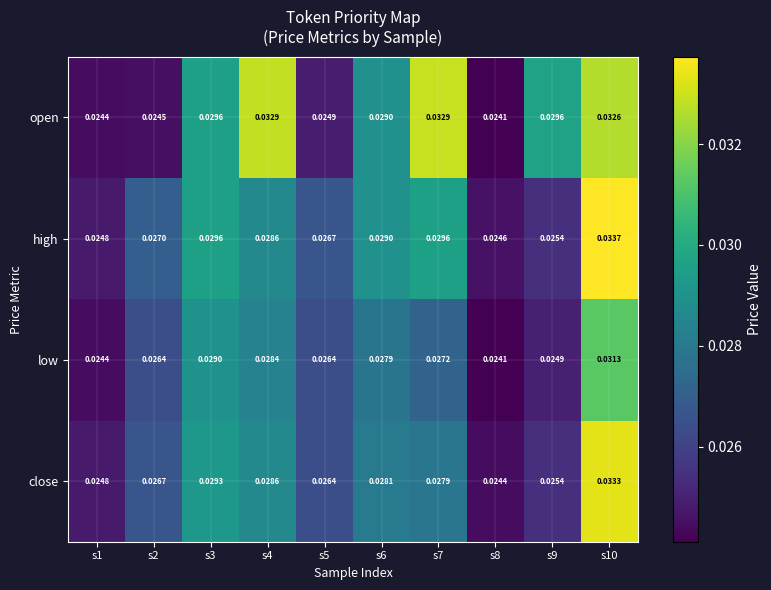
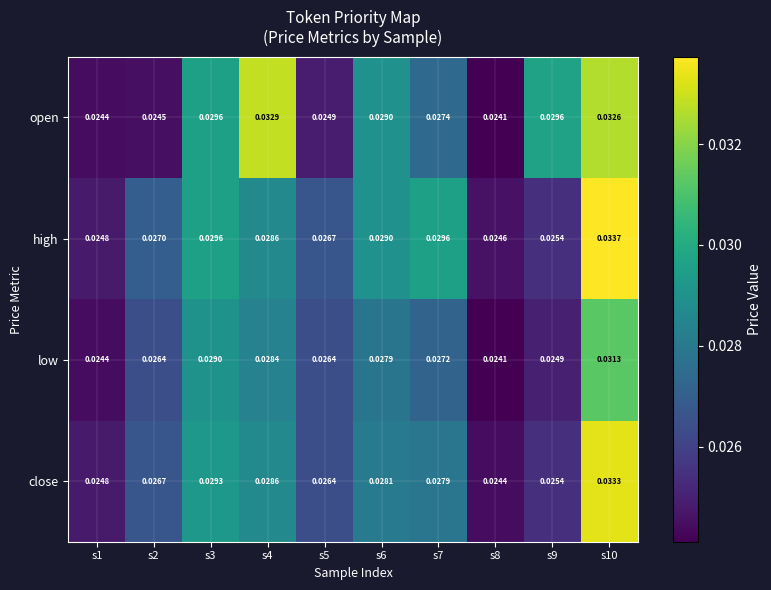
open, s7: 0.0329 -> 0.0274
